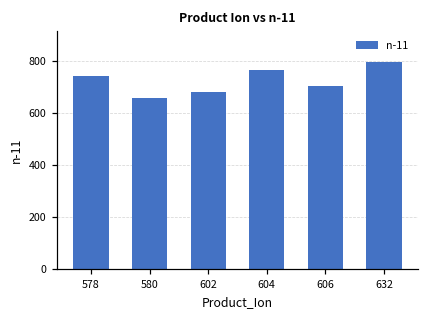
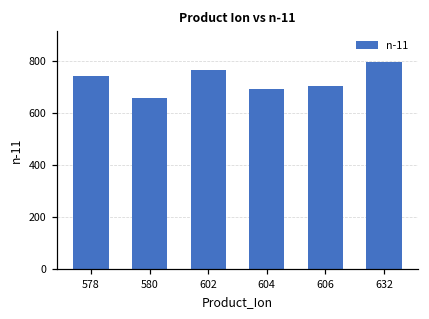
602: 680 -> 760
604: 770 -> 690
